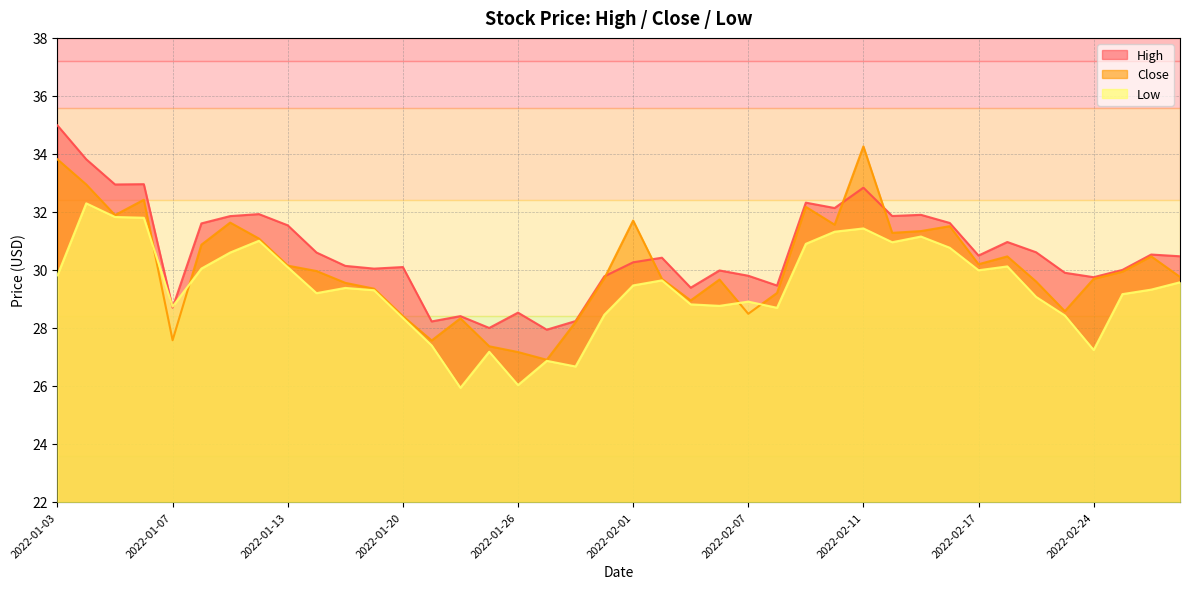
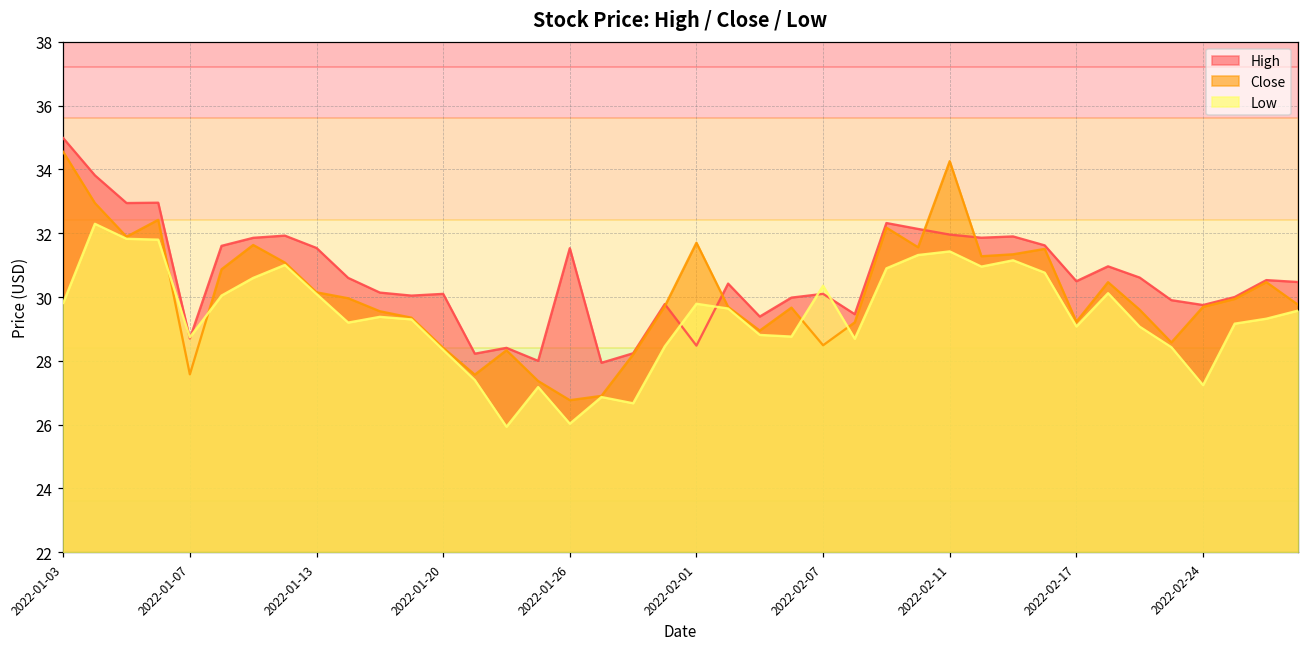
Close, 2022-01-03: 33.8 -> 34.6
High, 2022-01-26: 28.5 -> 31.5
Close, 2022-01-26: 27.2 -> 26.8
High, 2022-02-01: 30.3 -> 28.5
Low, 2022-02-01: 29.5 -> 29.8
High, 2022-02-07: 29.8 -> 30.1
Low, 2022-02-07: 28.9 -> 30.4
High, 2022-02-11: 32.8 -> 32.0
Close, 2022-02-17: 30.2 -> 29.2
Low, 2022-02-17: 30.0 -> 29.1
